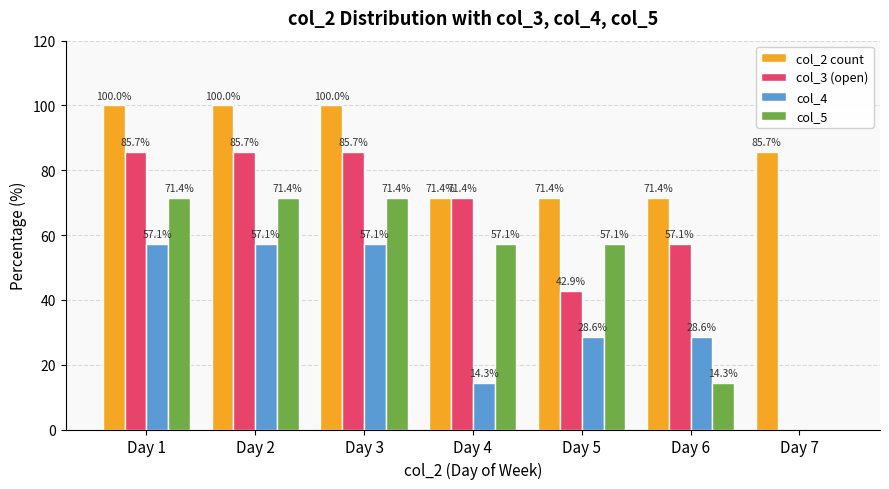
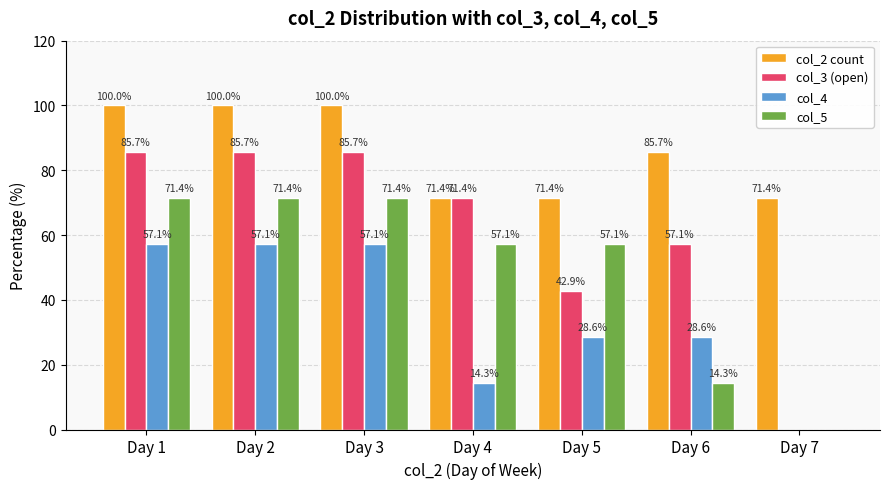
col_2 count, Day 6: 71.4% -> 85.7%
col_2 count, Day 7: 85.7% -> 71.4%
